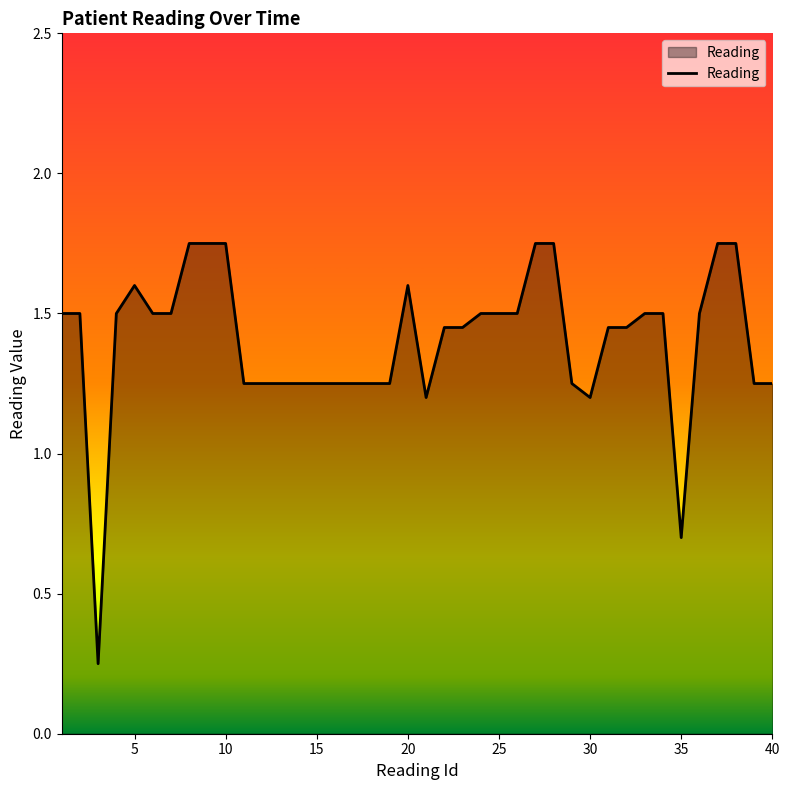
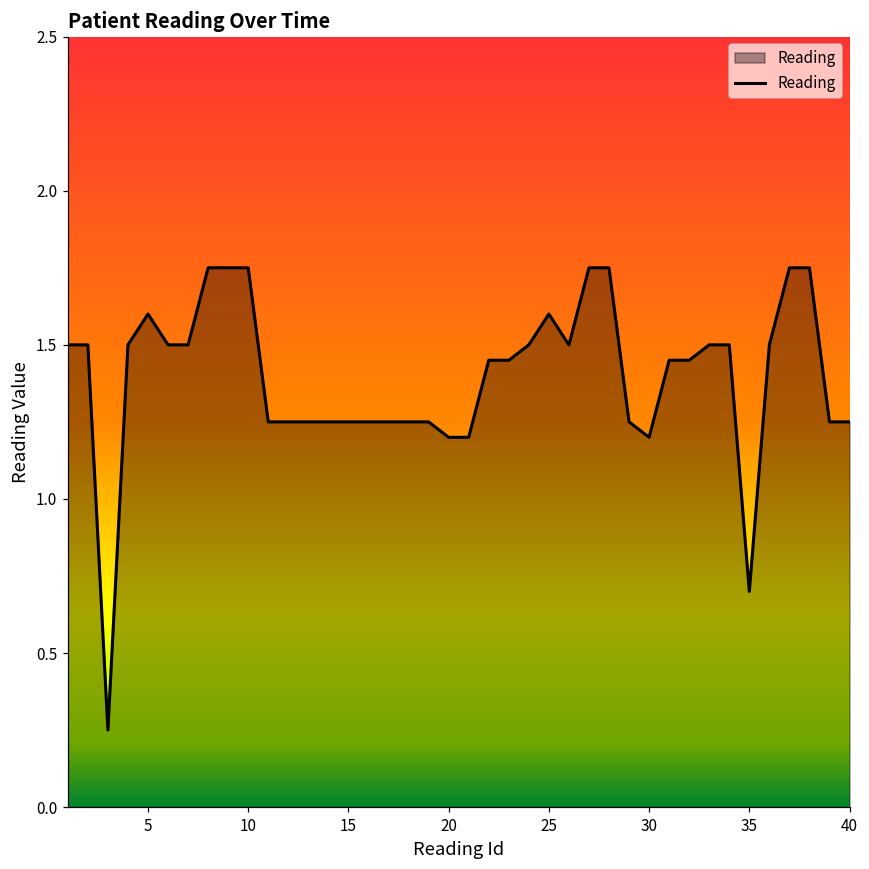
20: 1.6 -> 1.2
25: 1.5 -> 1.6
